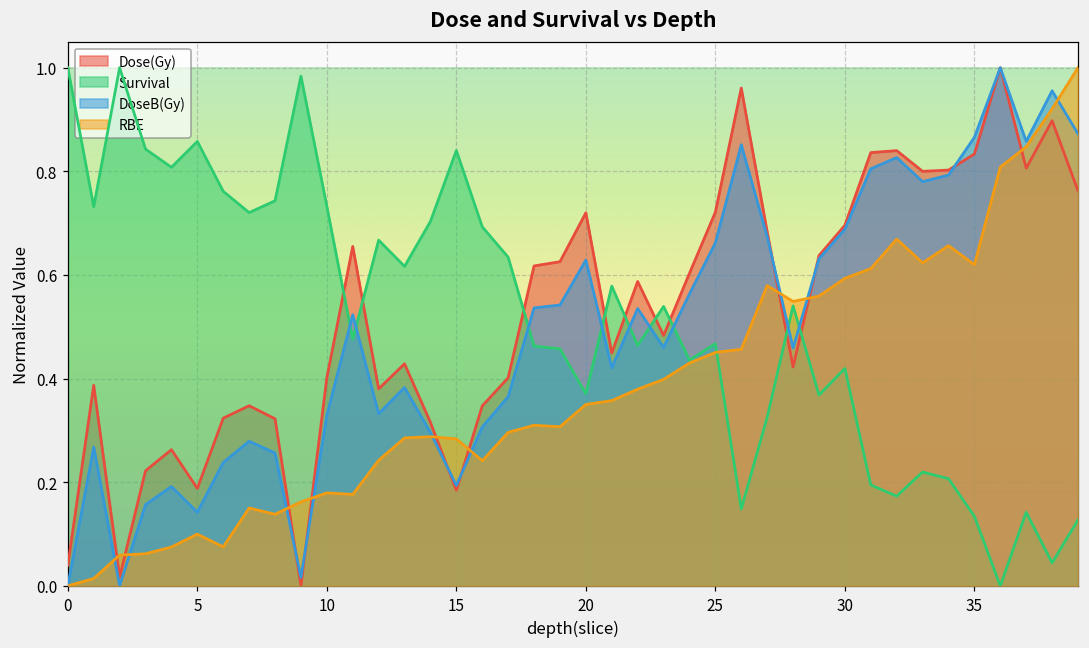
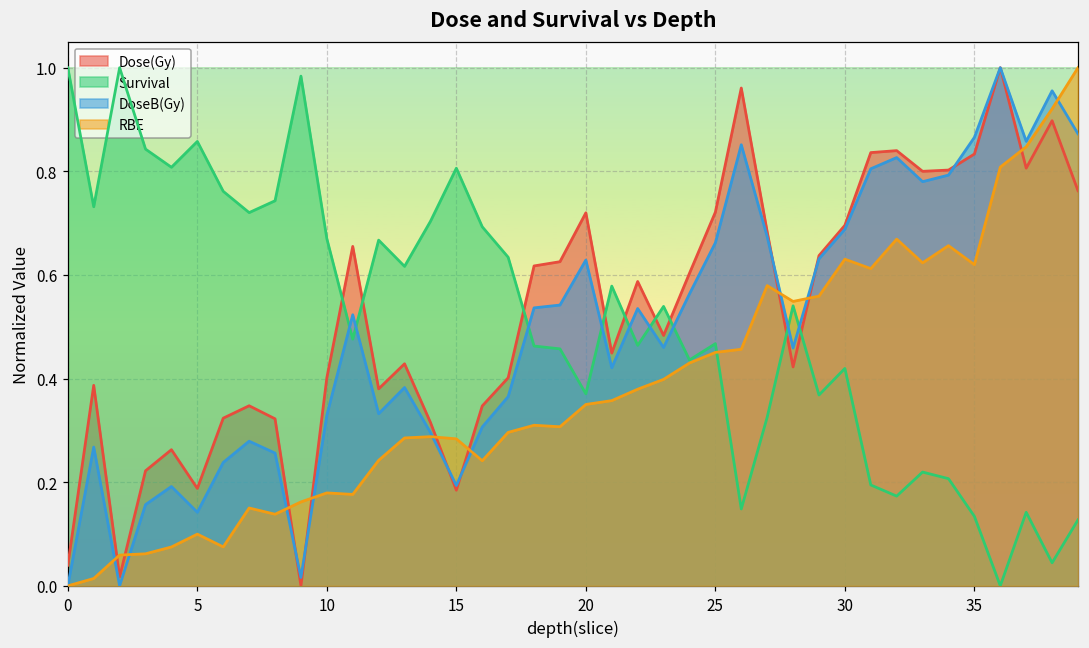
Survival, 10: 0.73 -> 0.67
Survival, 15: 0.84 -> 0.81
RBE, 30: 0.59 -> 0.63
